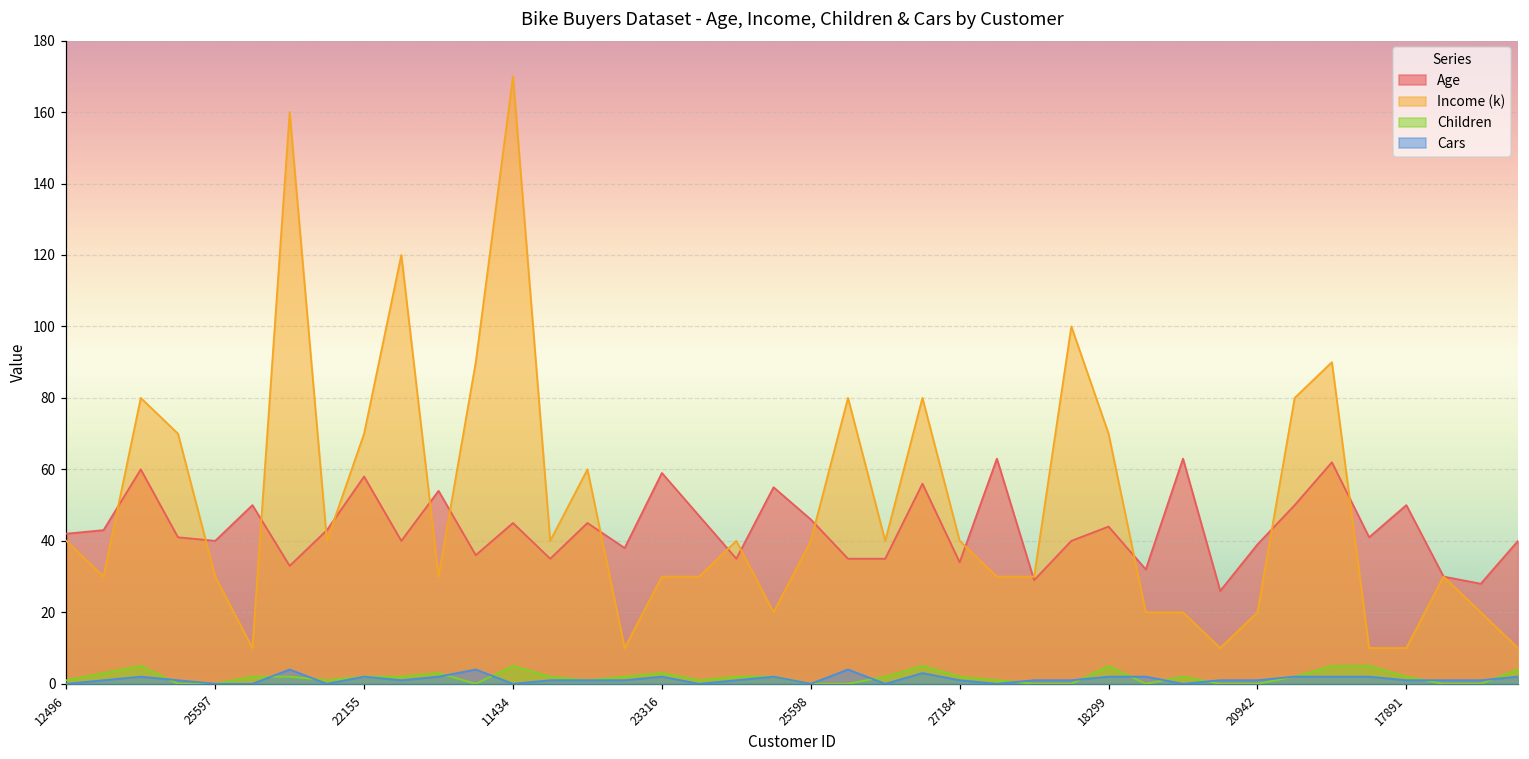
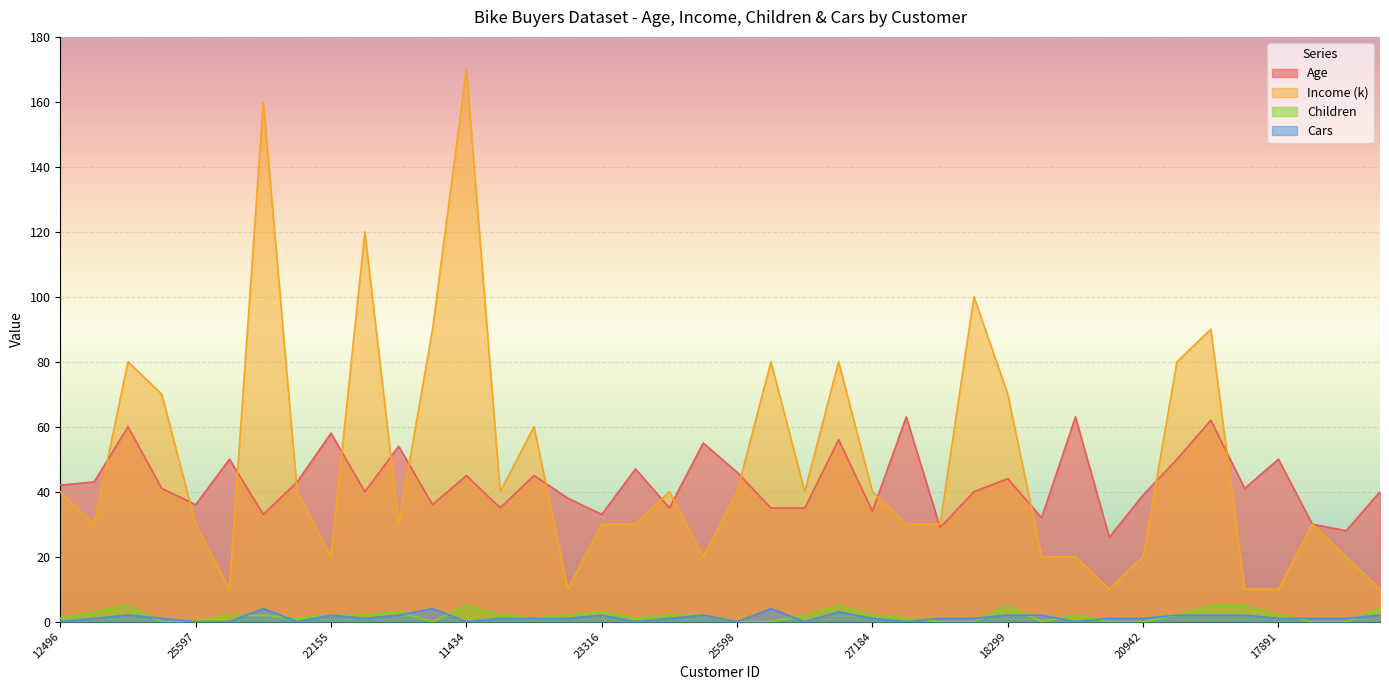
Age, 25597: 40 -> 36
Income (k), 22155: 70 -> 20
Age, 23316: 59 -> 33
